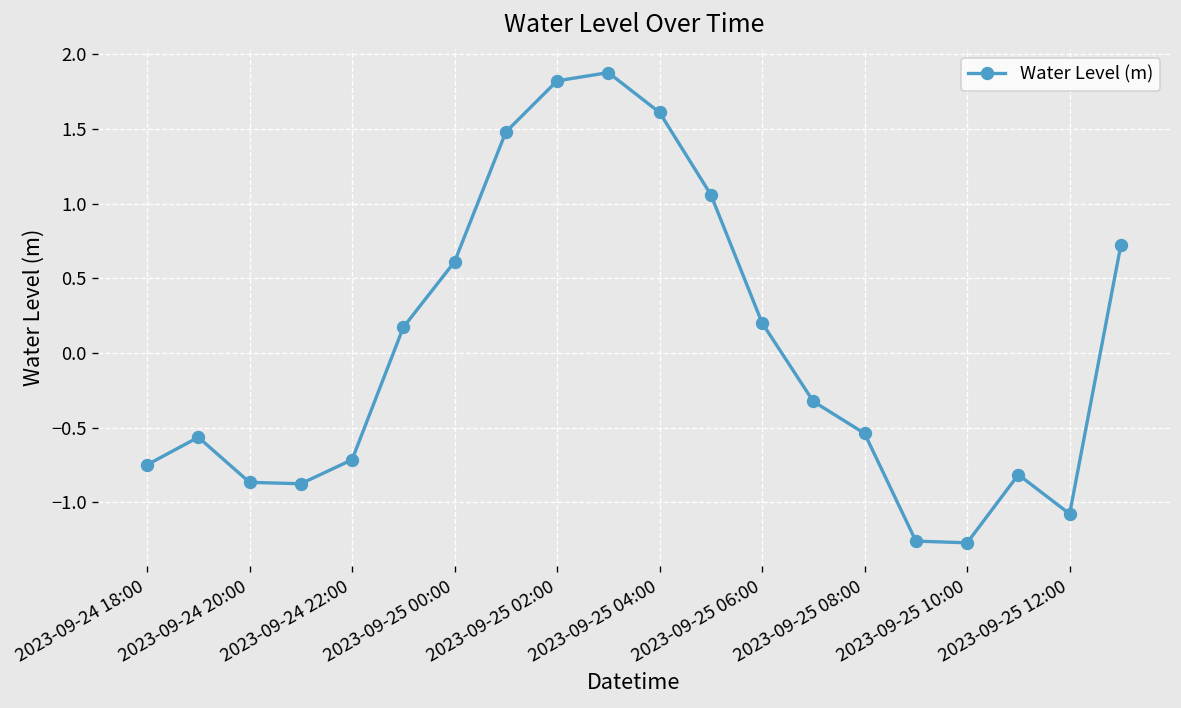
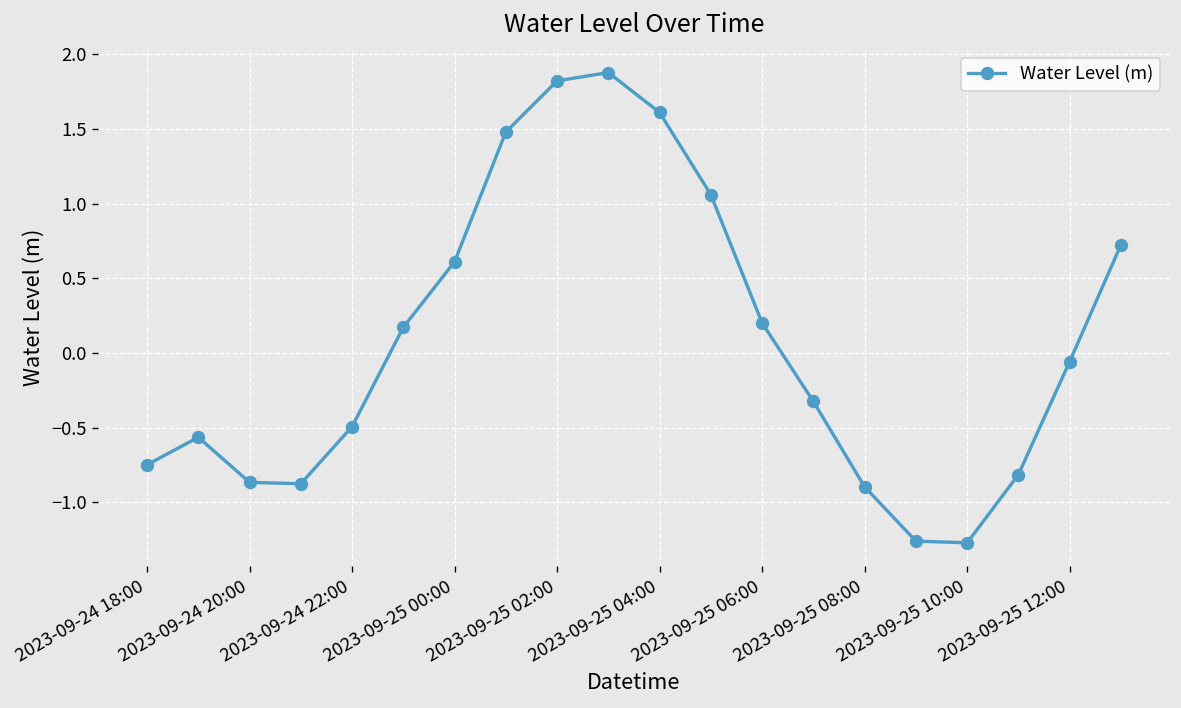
2023-09-24 22:00: -0.71 -> -0.49
2023-09-25 08:00: -0.54 -> -0.90
2023-09-25 12:00: -1.08 -> -0.06
